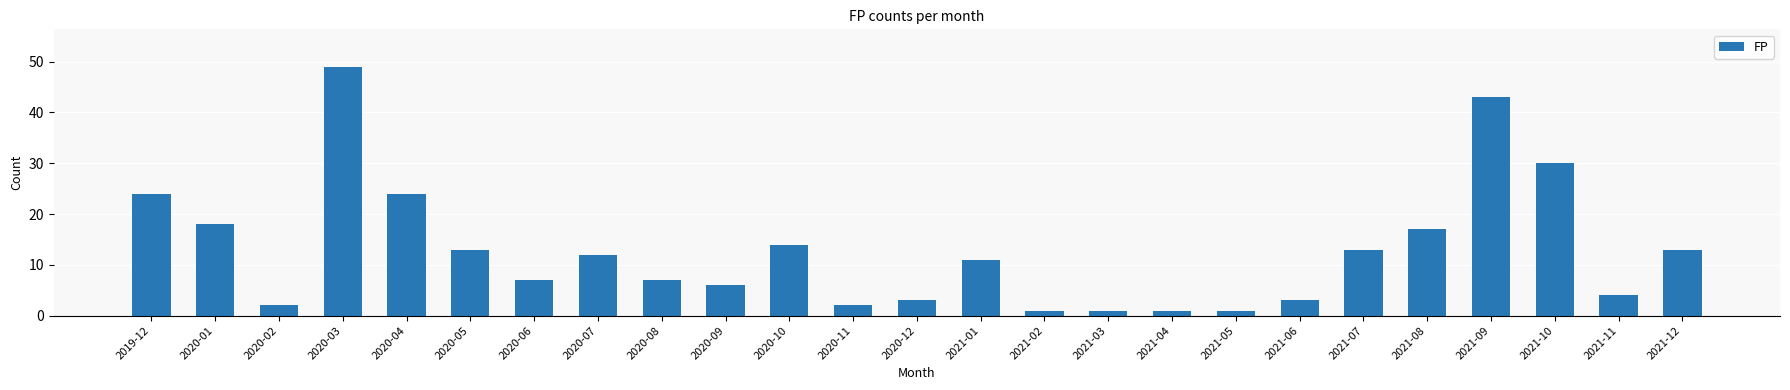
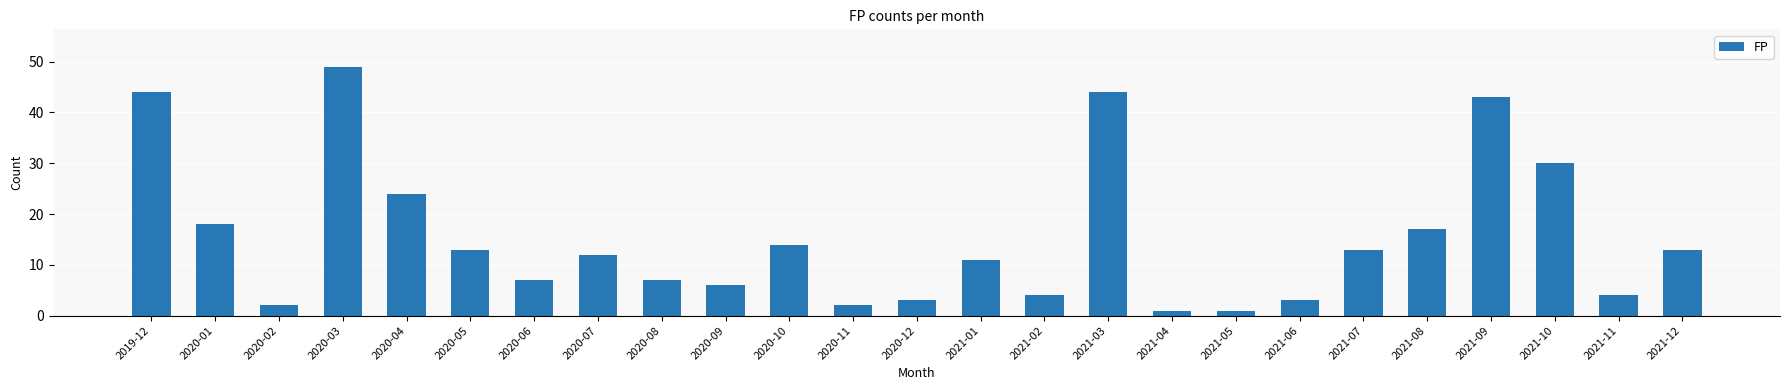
2019-12: 24 -> 44
2021-02: 1 -> 4
2021-03: 1 -> 44
